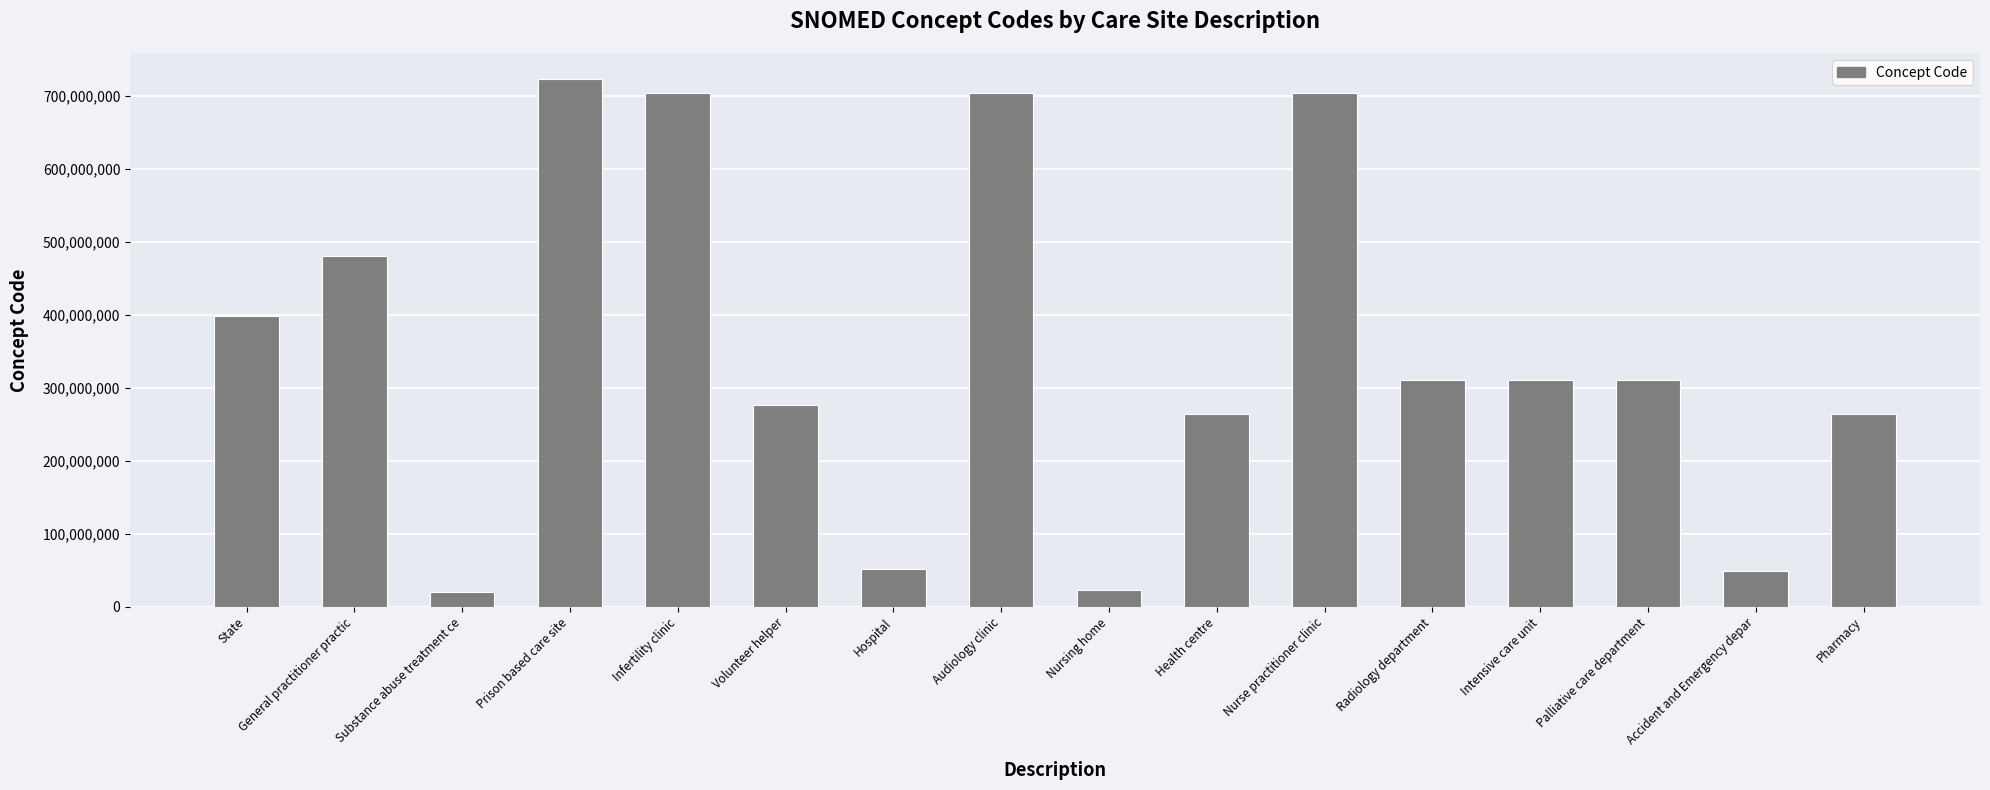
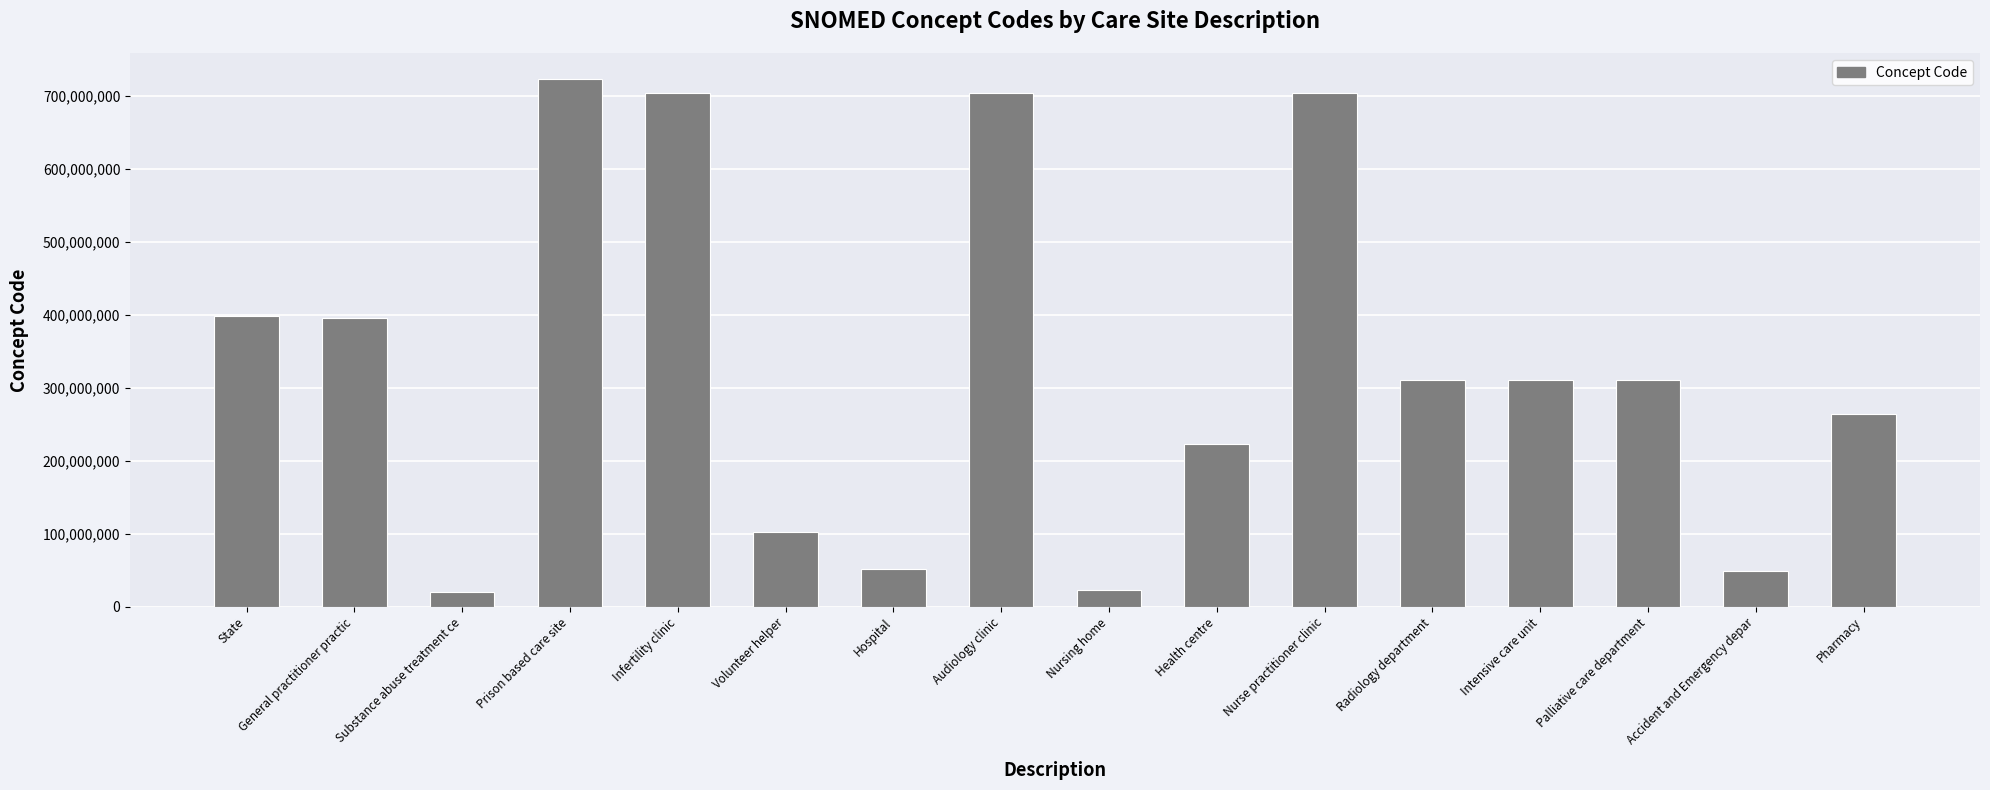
General practitioner practic: 480,000,000 -> 390,000,000
Volunteer helper: 280,000,000 -> 100,000,000
Health centre: 260,000,000 -> 220,000,000
